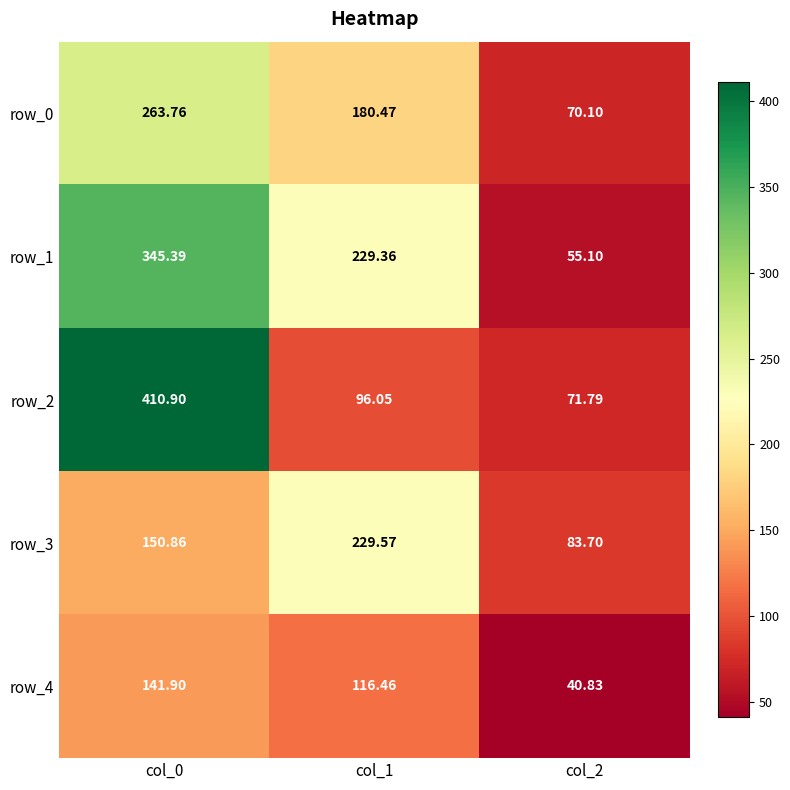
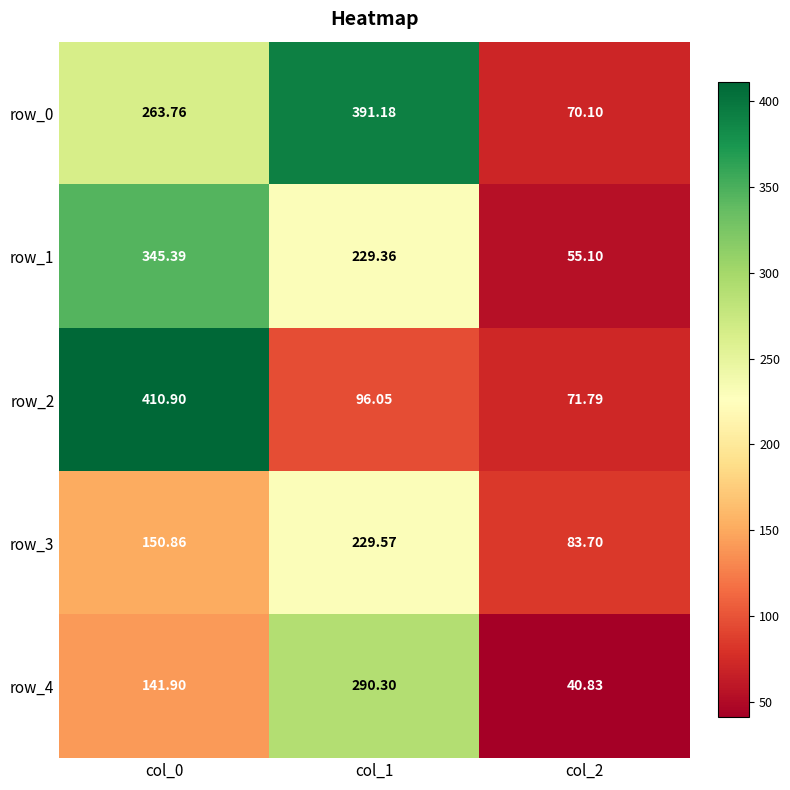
row_0, col_1: 180.47 -> 391.18
row_4, col_1: 116.46 -> 290.30
